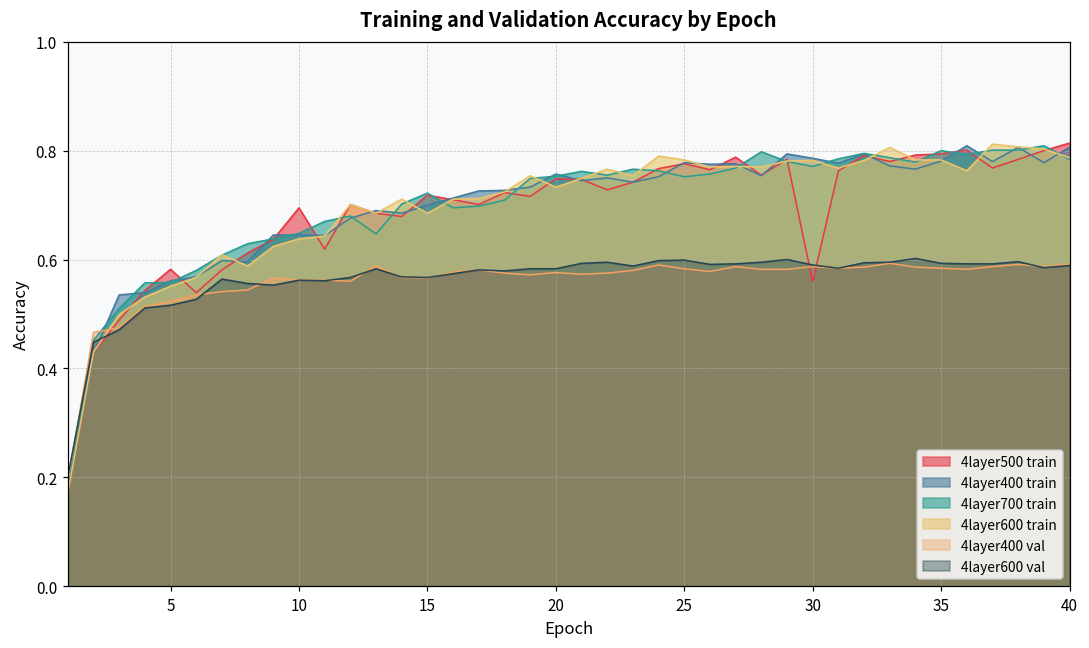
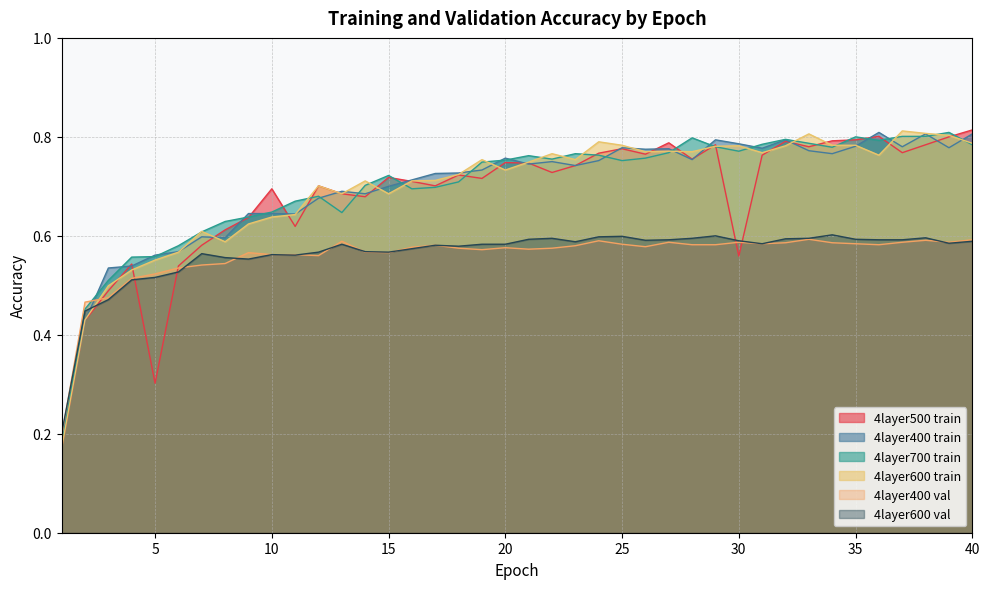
4layer500 train, 5: 0.58 -> 0.30
